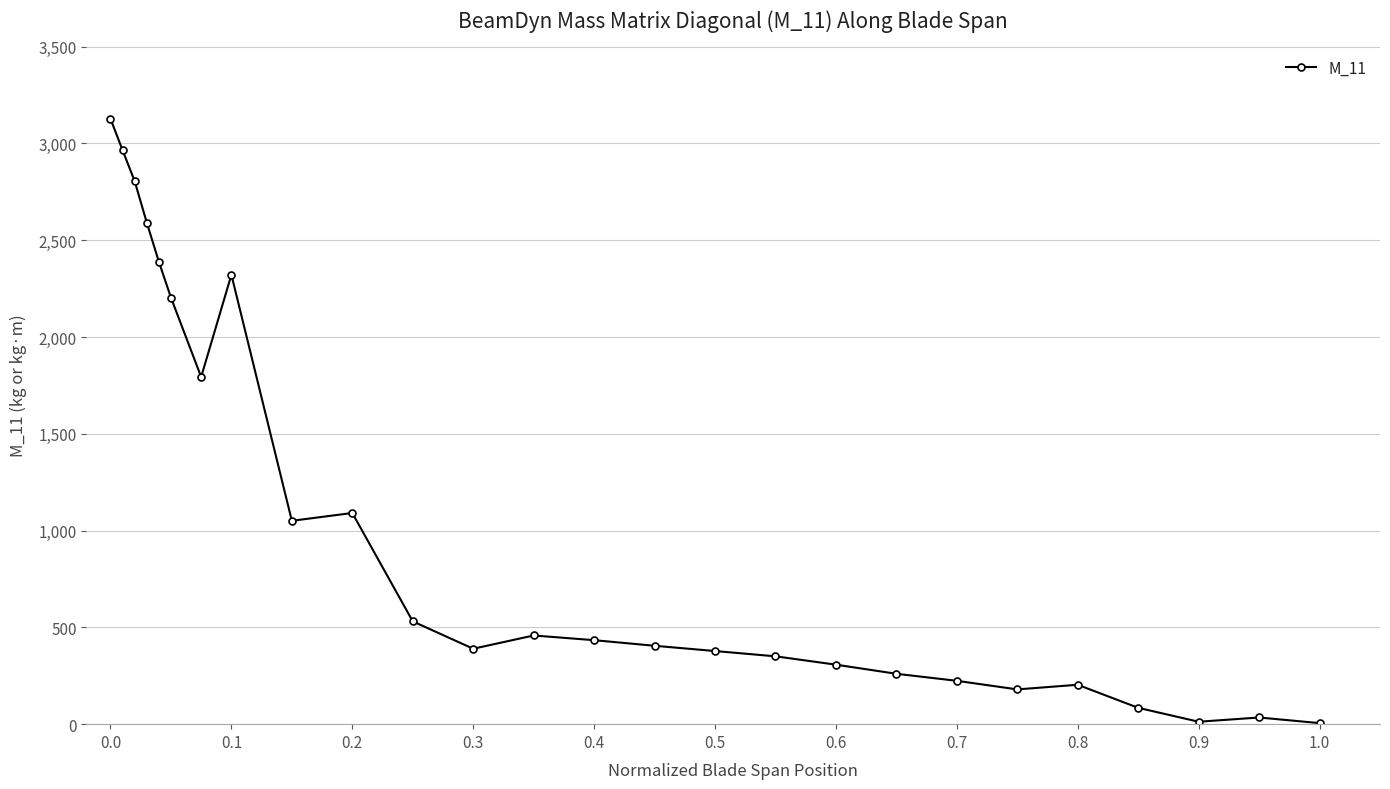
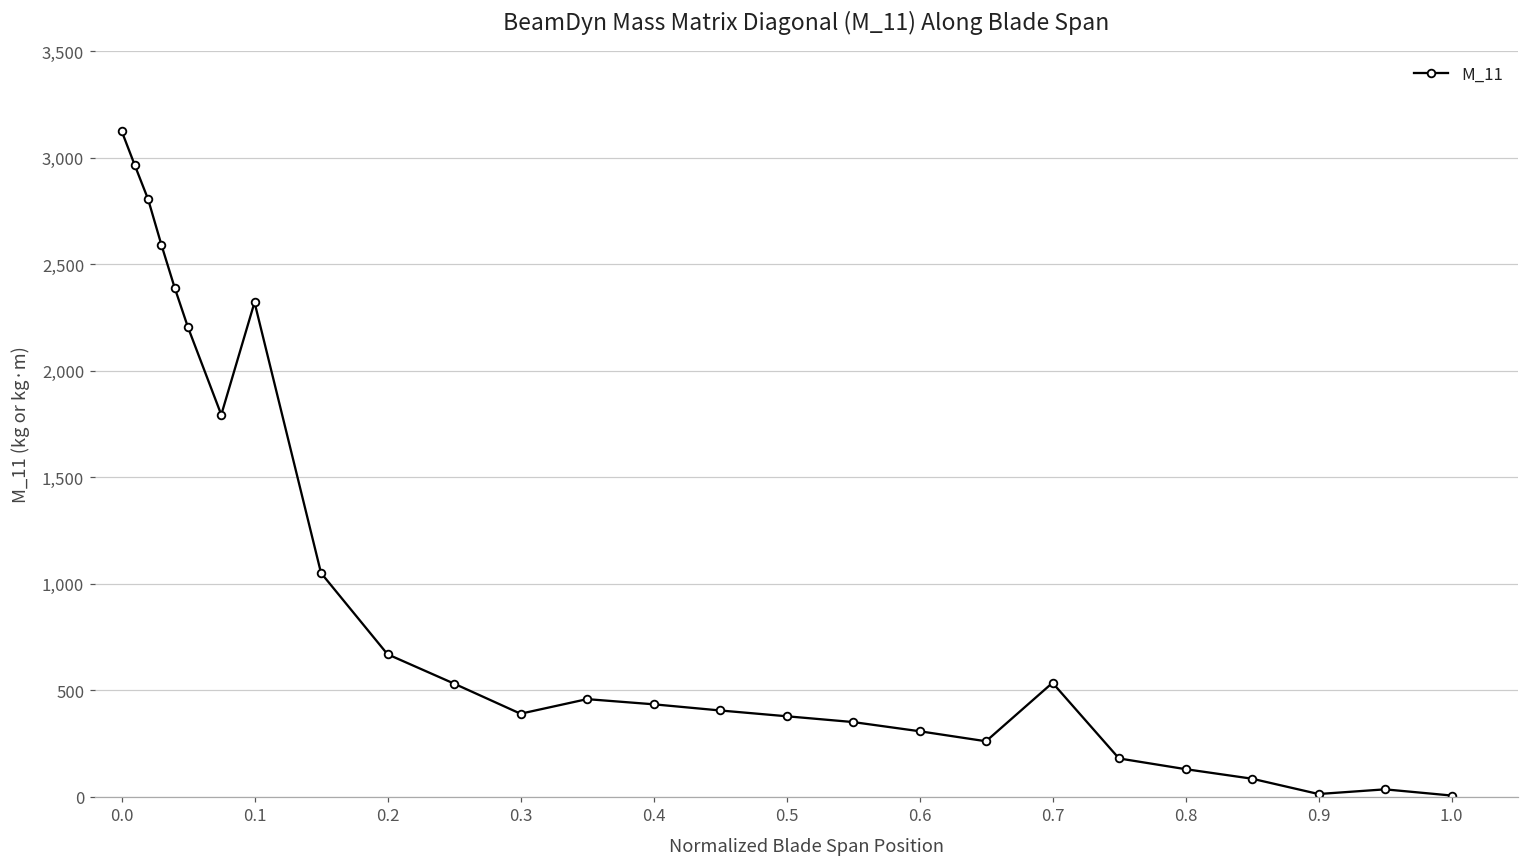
0.2: 1,090 -> 670
0.7: 220 -> 530
0.8: 200 -> 130
